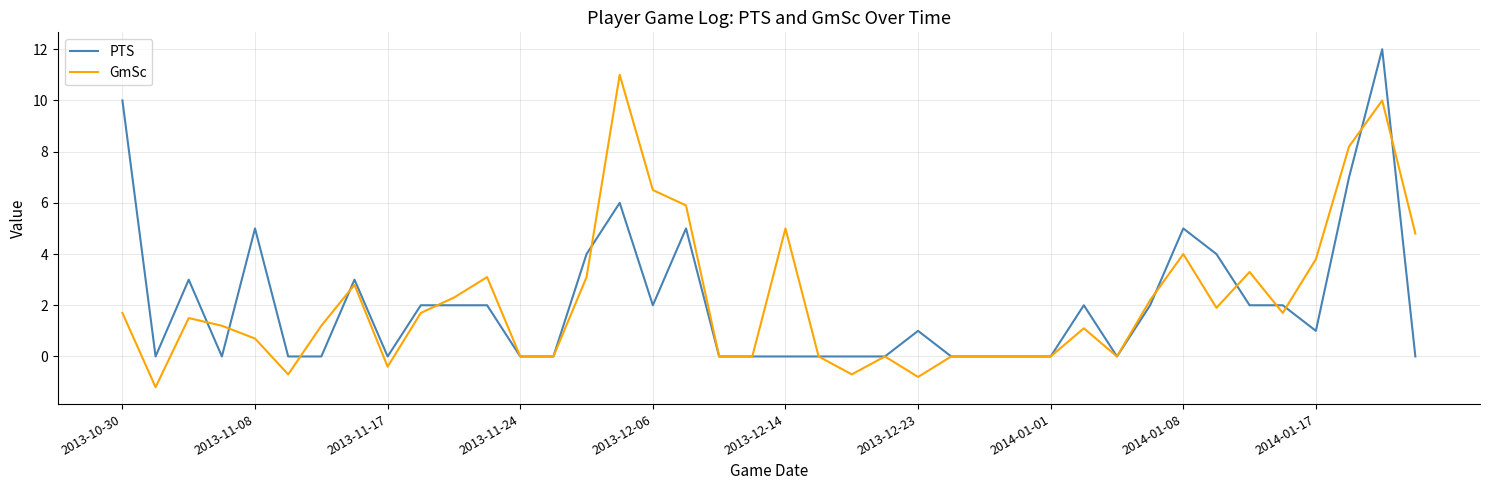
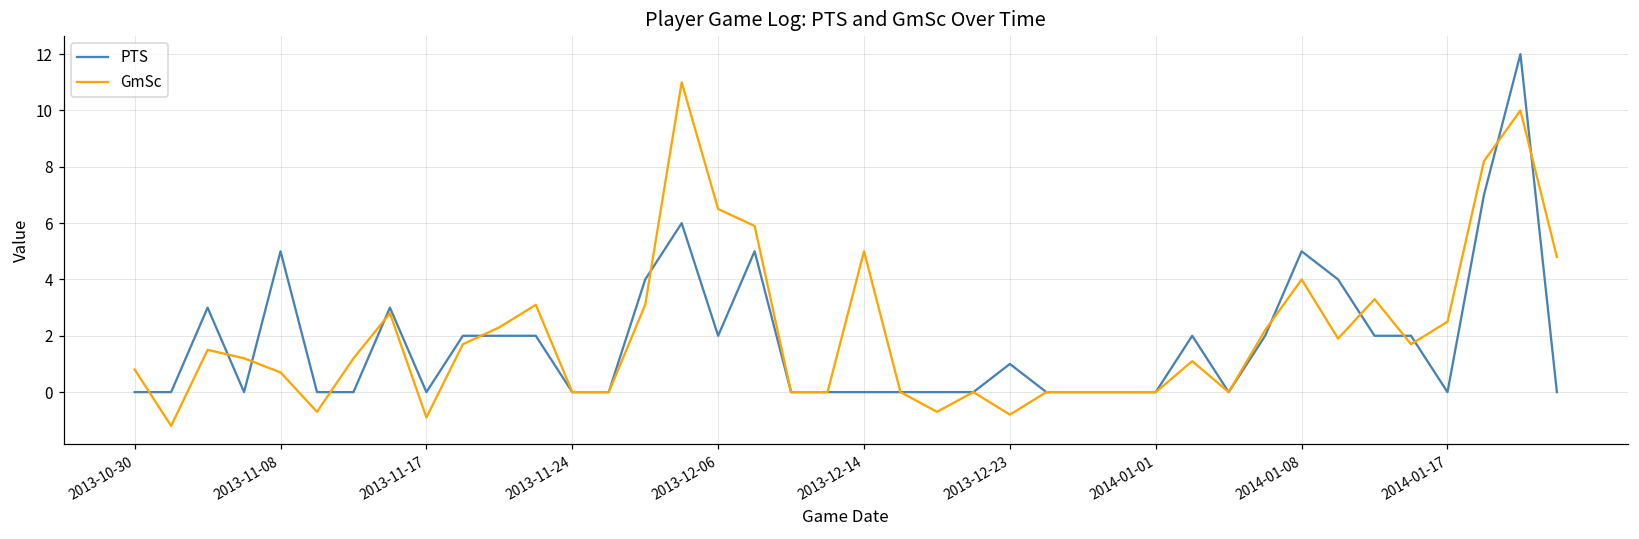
PTS, 2013-10-30: 10 -> 0
GmSc, 2013-10-30: 1.7 -> 0.8
GmSc, 2013-11-17: -0.4 -> -0.9
PTS, 2014-01-17: 1 -> 0
GmSc, 2014-01-17: 3.8 -> 2.5
